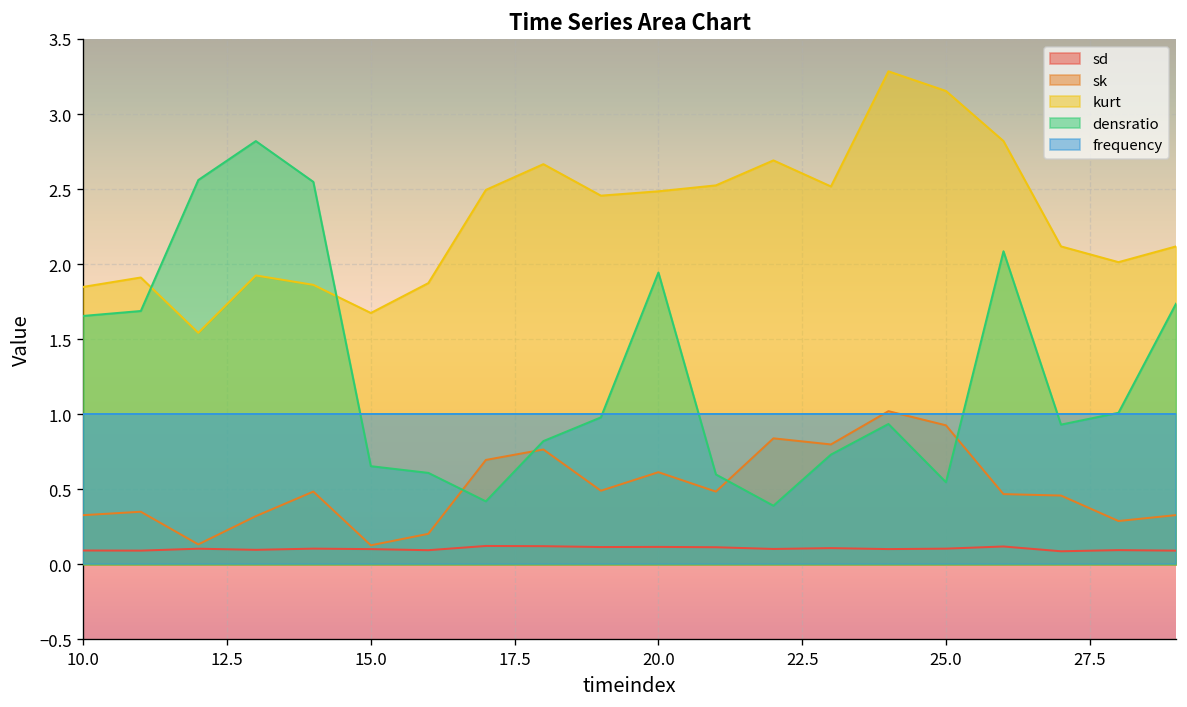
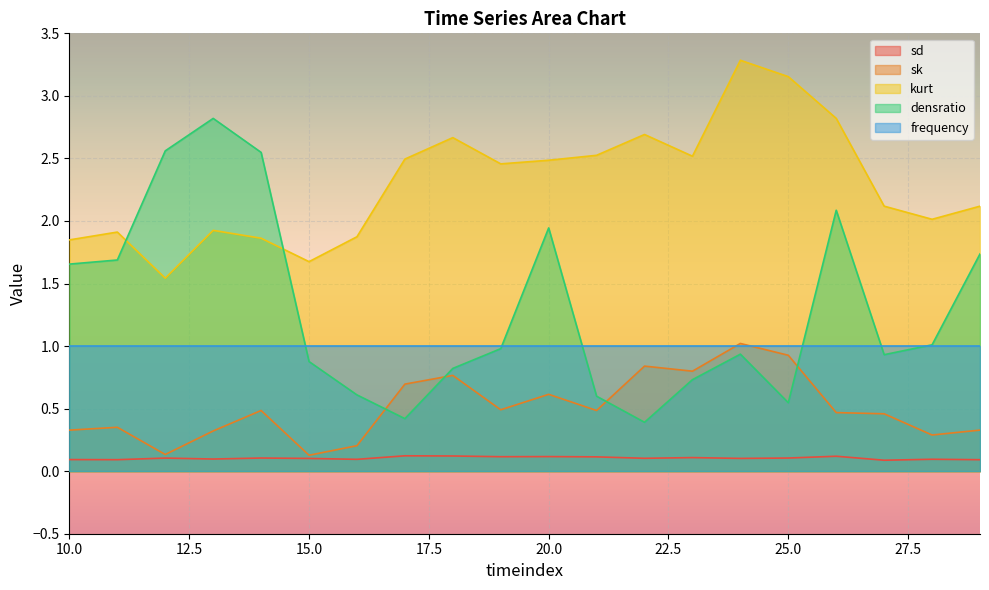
densratio, 15.0: 0.65 -> 0.88
